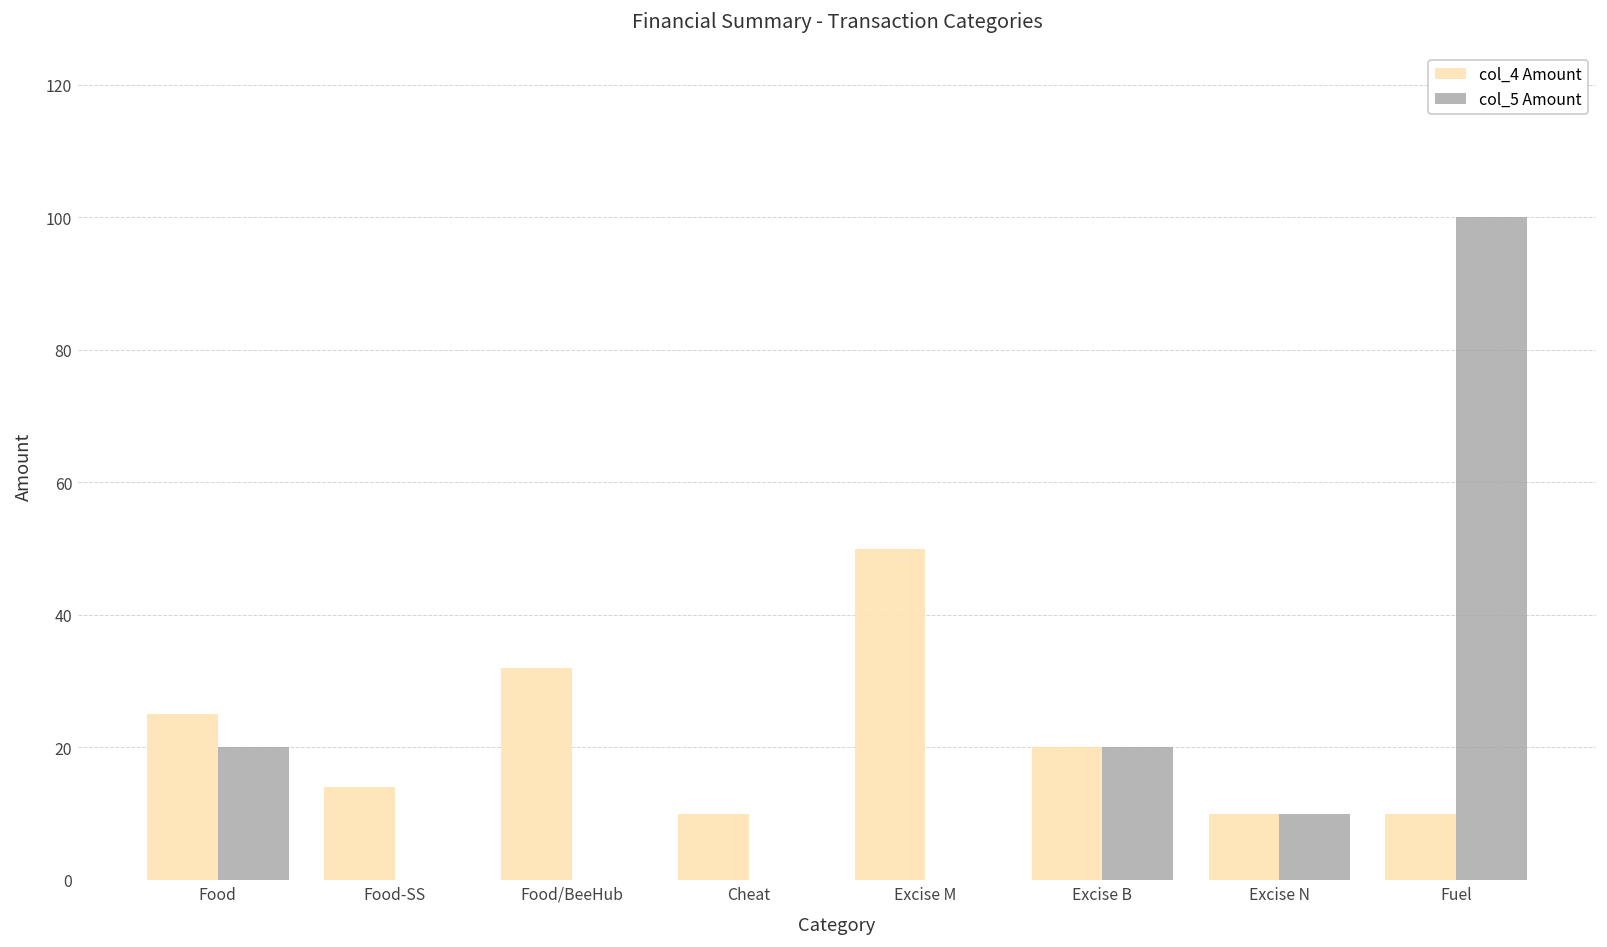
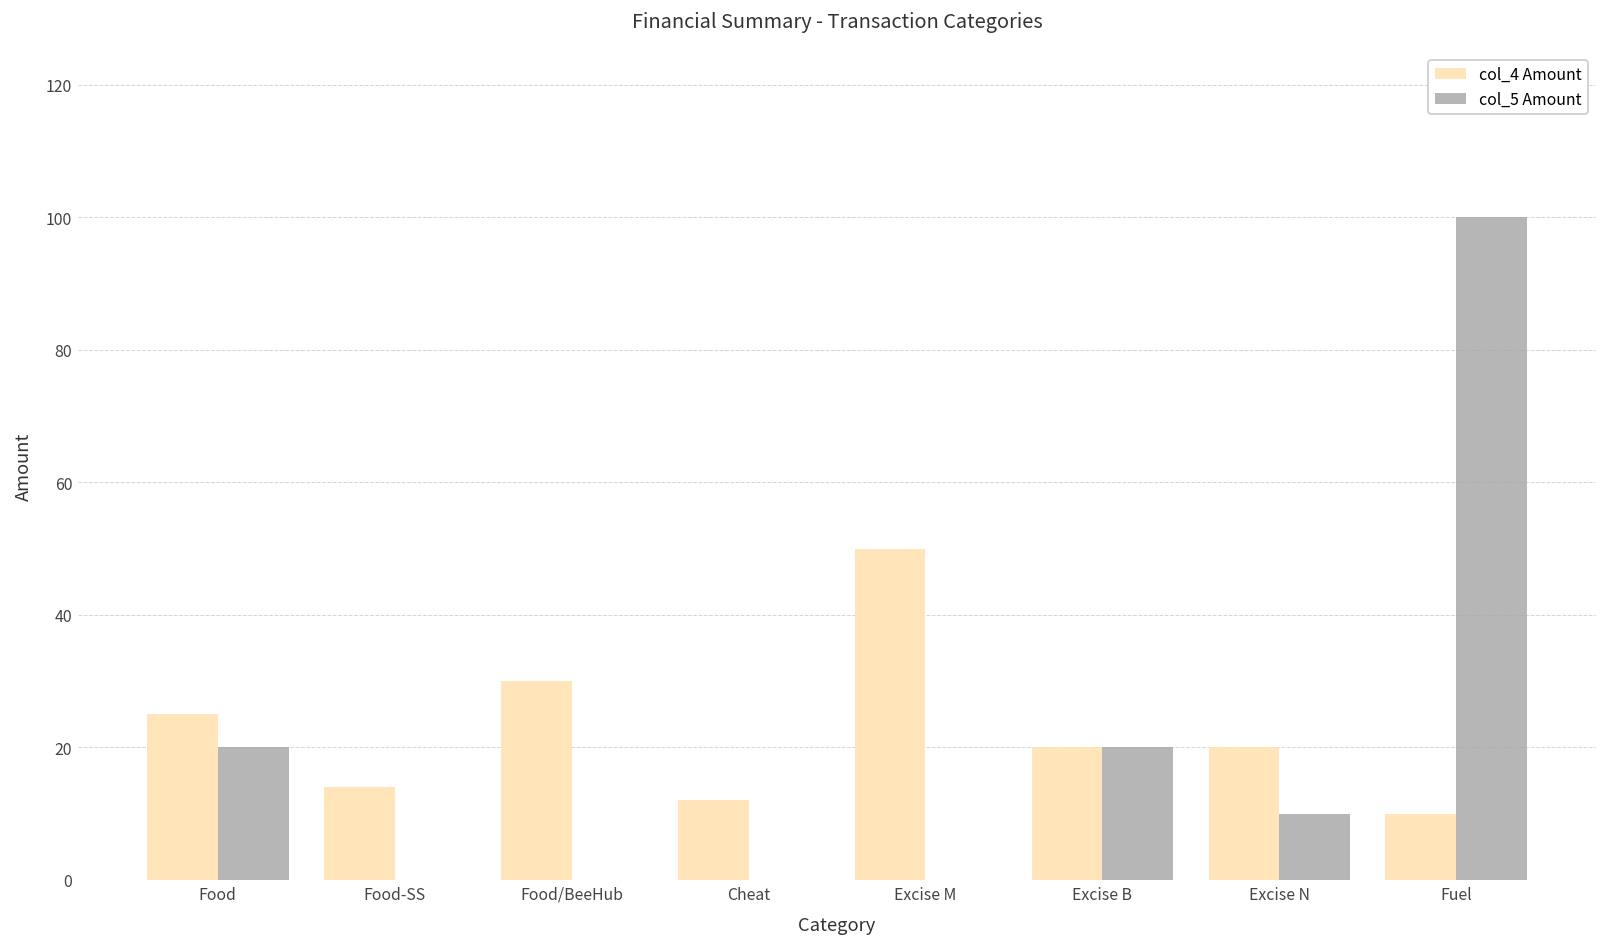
col_4 Amount, Food/BeeHub: 32 -> 30
col_4 Amount, Cheat: 10 -> 12
col_4 Amount, Excise N: 10 -> 20
